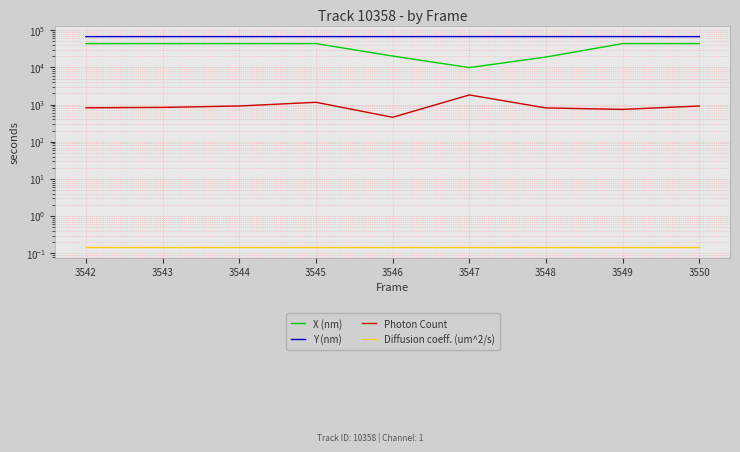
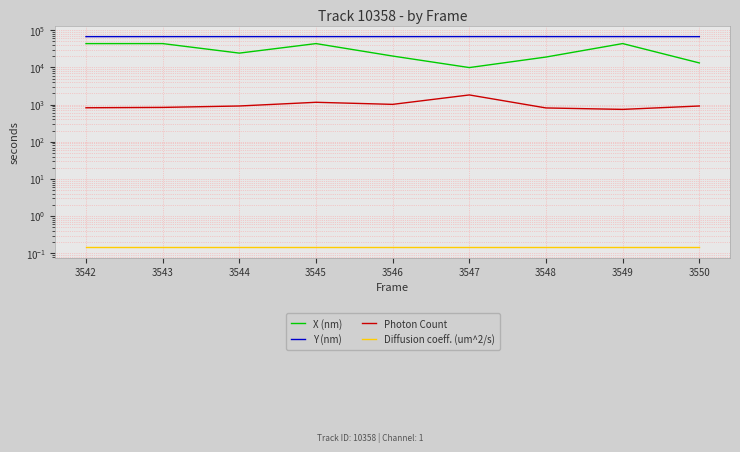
X (nm), 3544: 40000 -> 20000
Photon Count, 3546: 500 -> 1000
X (nm), 3550: 40000 -> 13000
